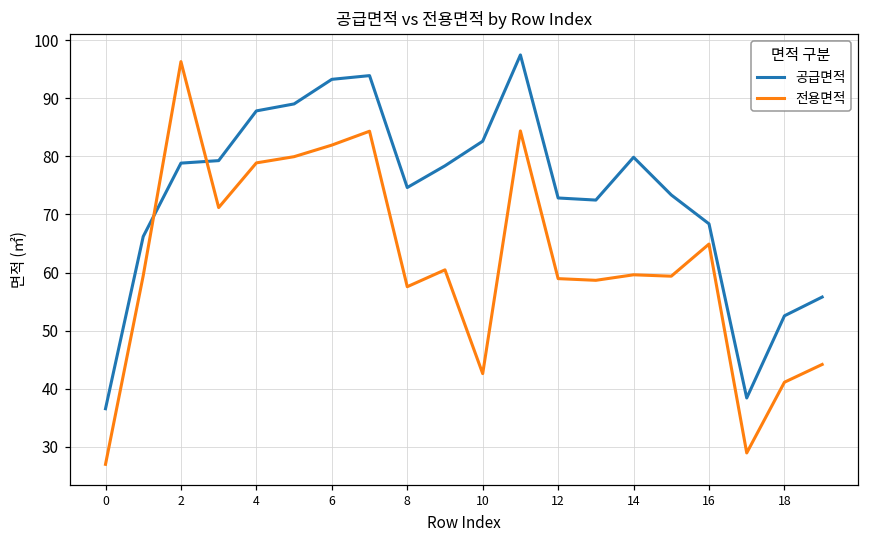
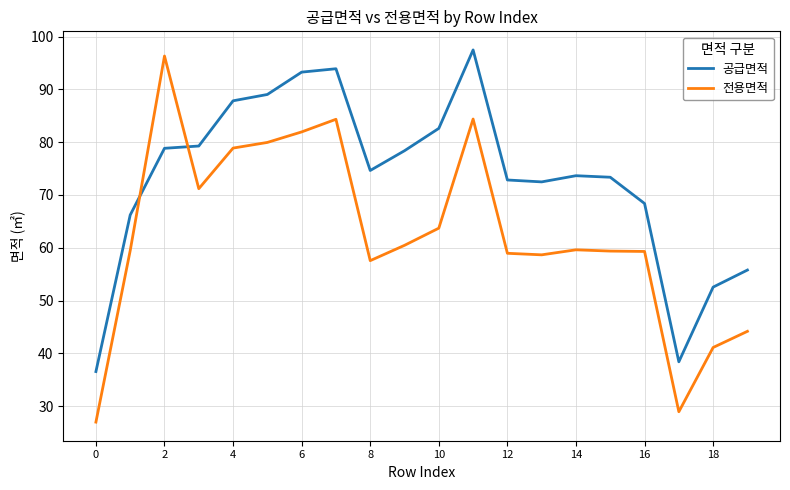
전용면적, 10: 43 -> 64
공급면적, 14: 80 -> 74
전용면적, 16: 65 -> 59
